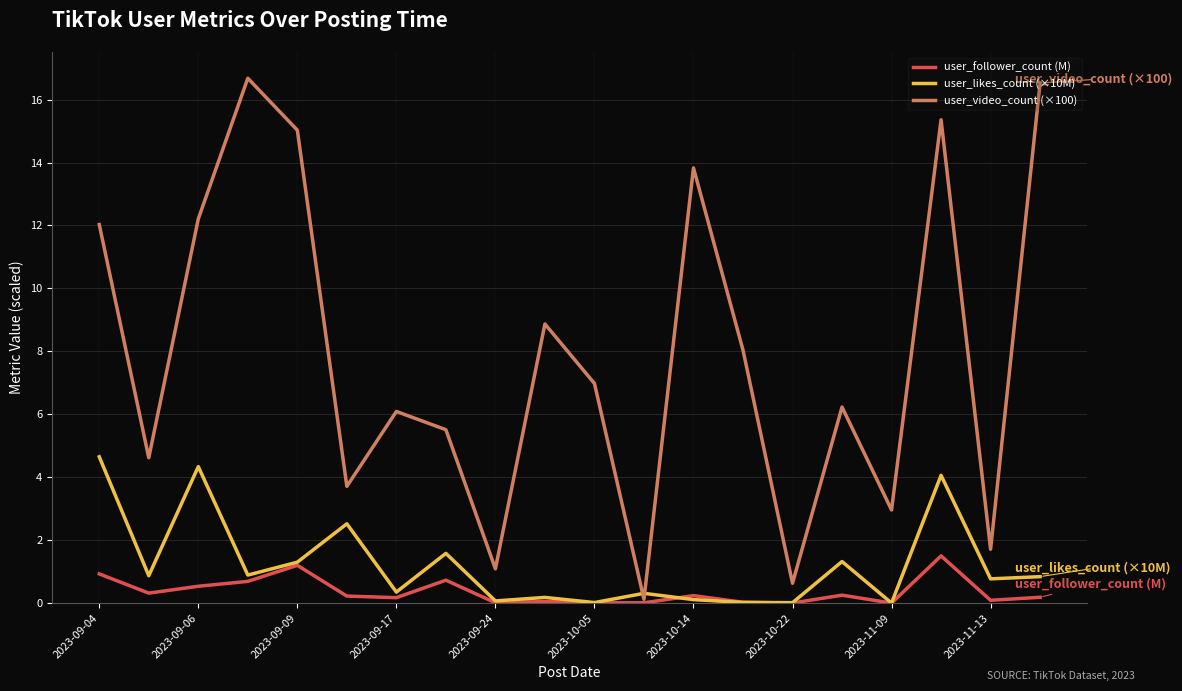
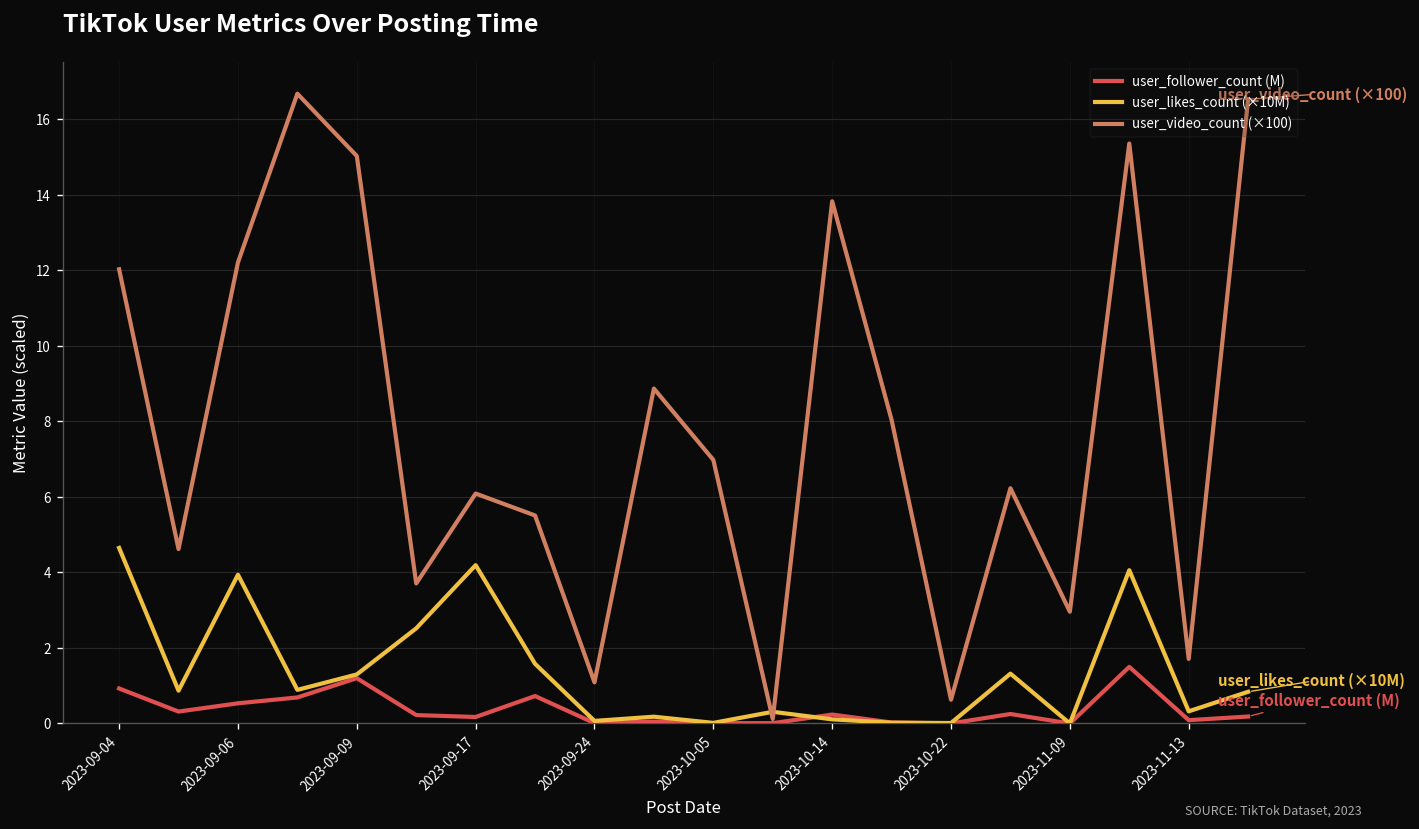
user_likes_count (×10M), 2023-09-06: 4.3 -> 3.9
user_likes_count (×10M), 2023-09-17: 0.4 -> 4.2
user_likes_count (×10M), 2023-11-13: 0.8 -> 0.3
